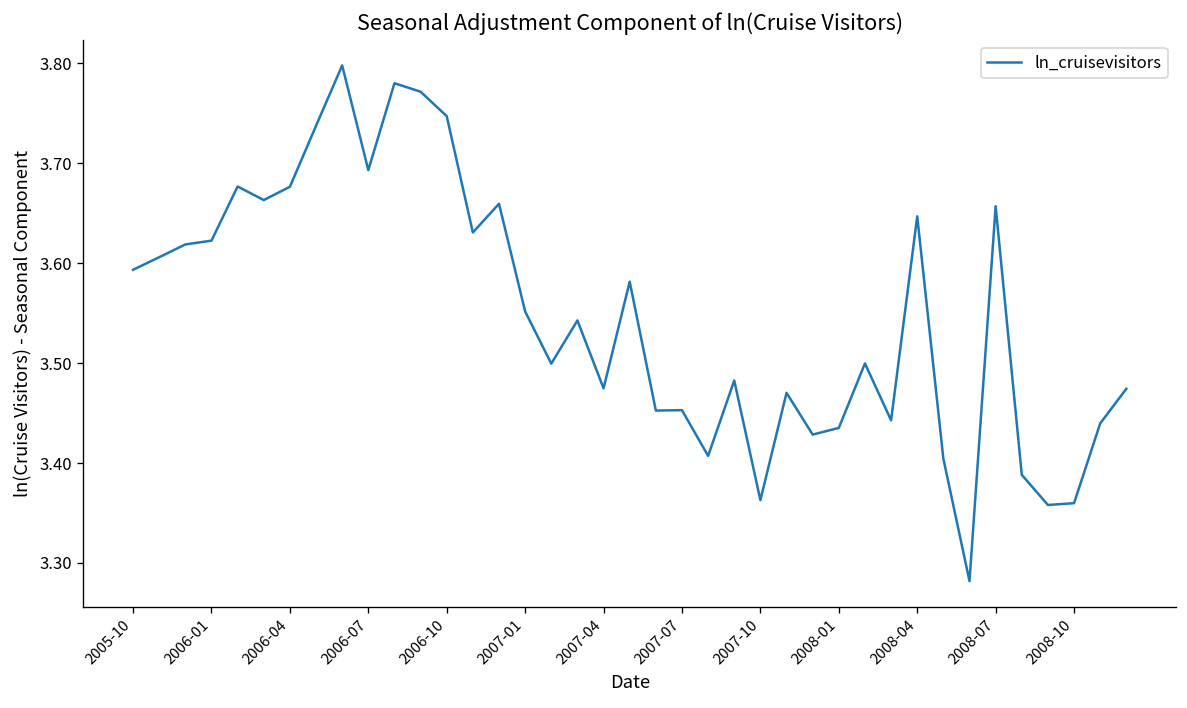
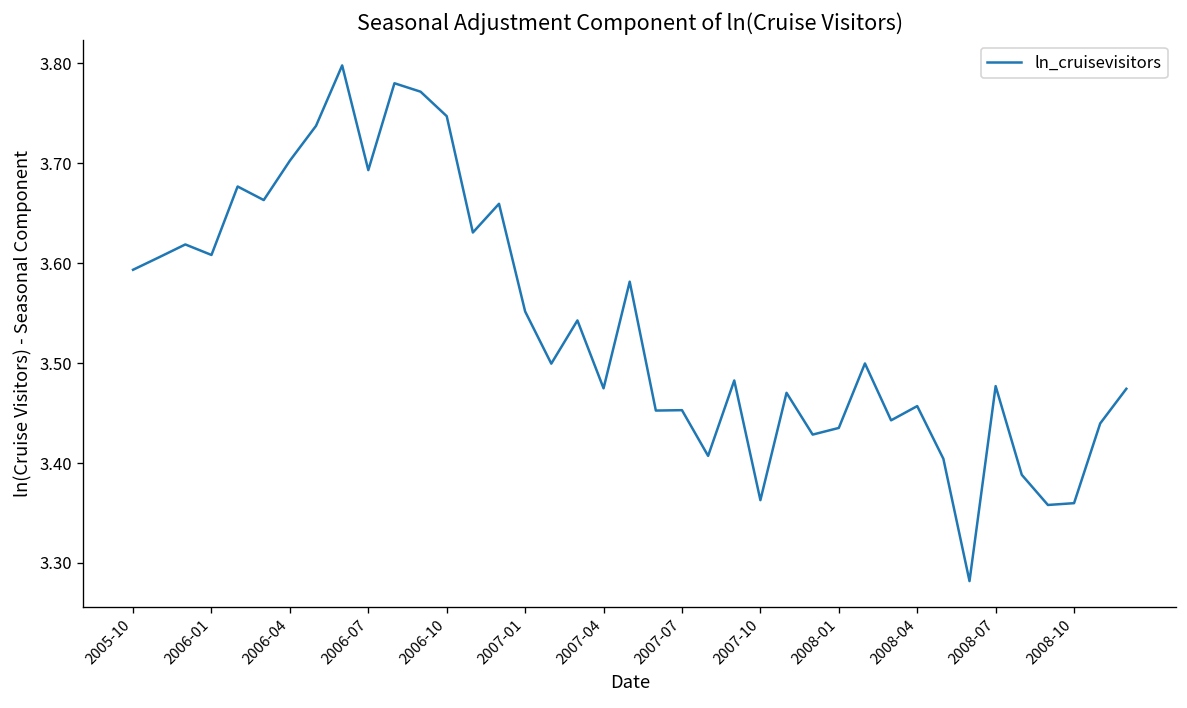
2006-01: 3.62 -> 3.61
2006-04: 3.68 -> 3.70
2008-04: 3.65 -> 3.46
2008-07: 3.66 -> 3.48
